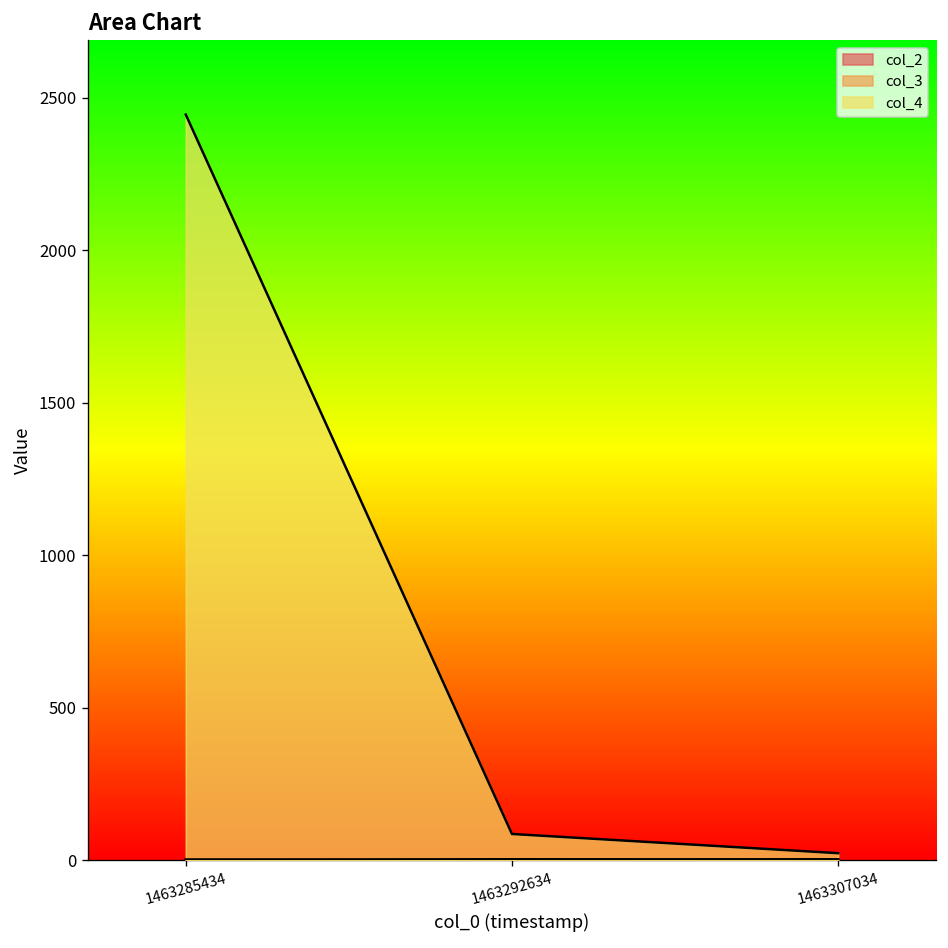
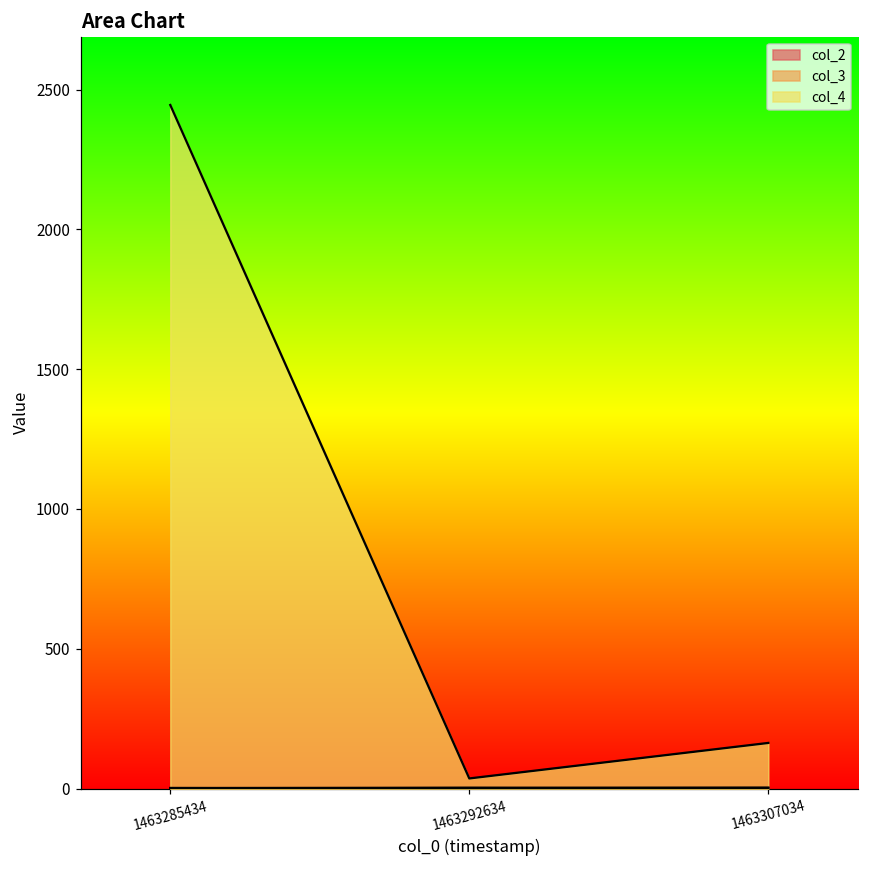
col_4, 1463292634: 90 -> 40
col_4, 1463307034: 20 -> 160
